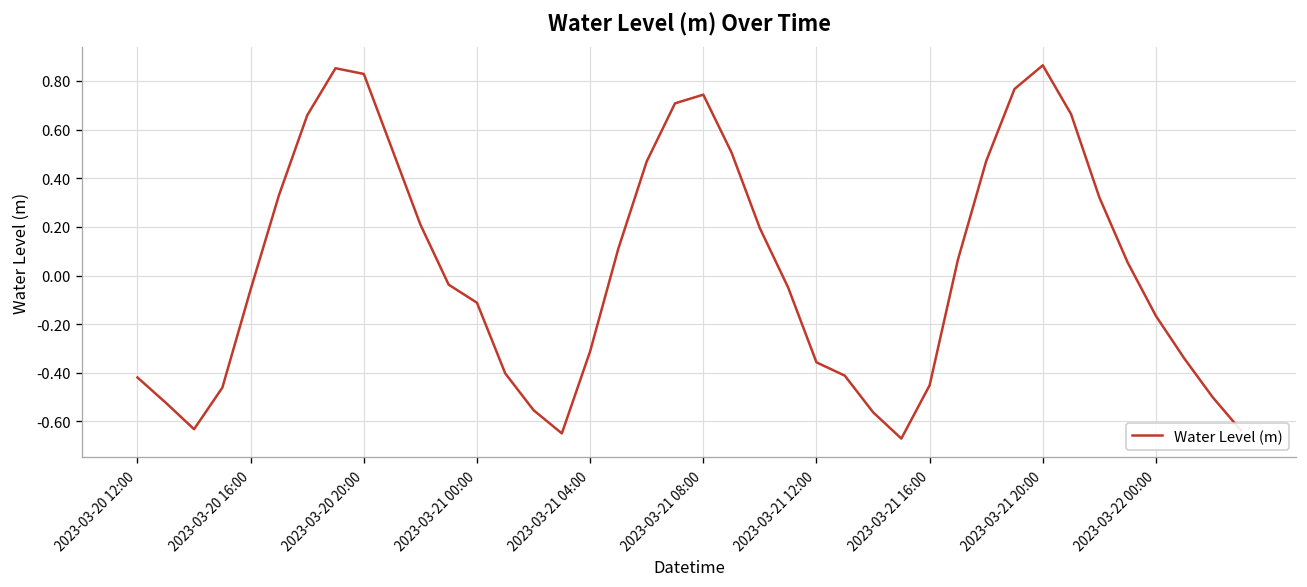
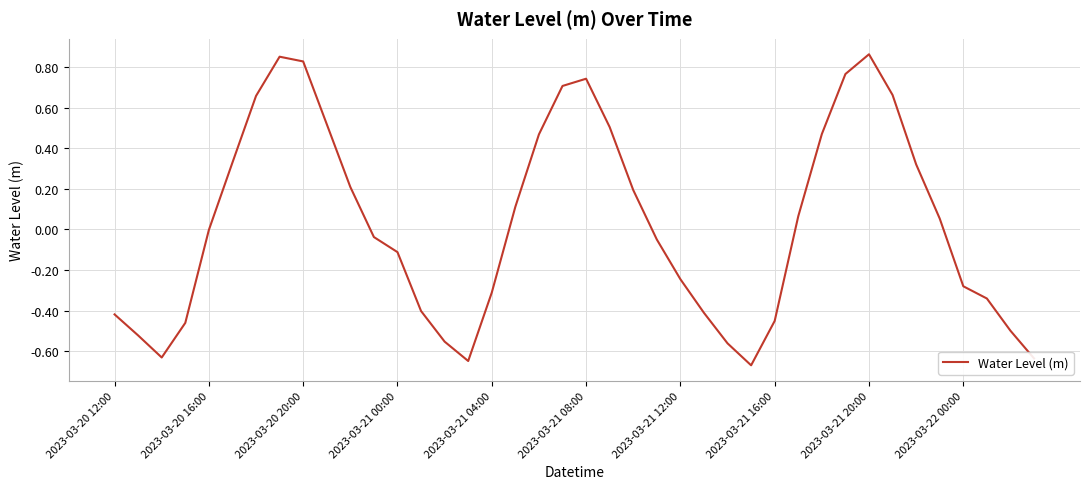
2023-03-20 16:00: -0.06 -> 0.00
2023-03-21 12:00: -0.36 -> -0.25
2023-03-22 00:00: -0.17 -> -0.28
